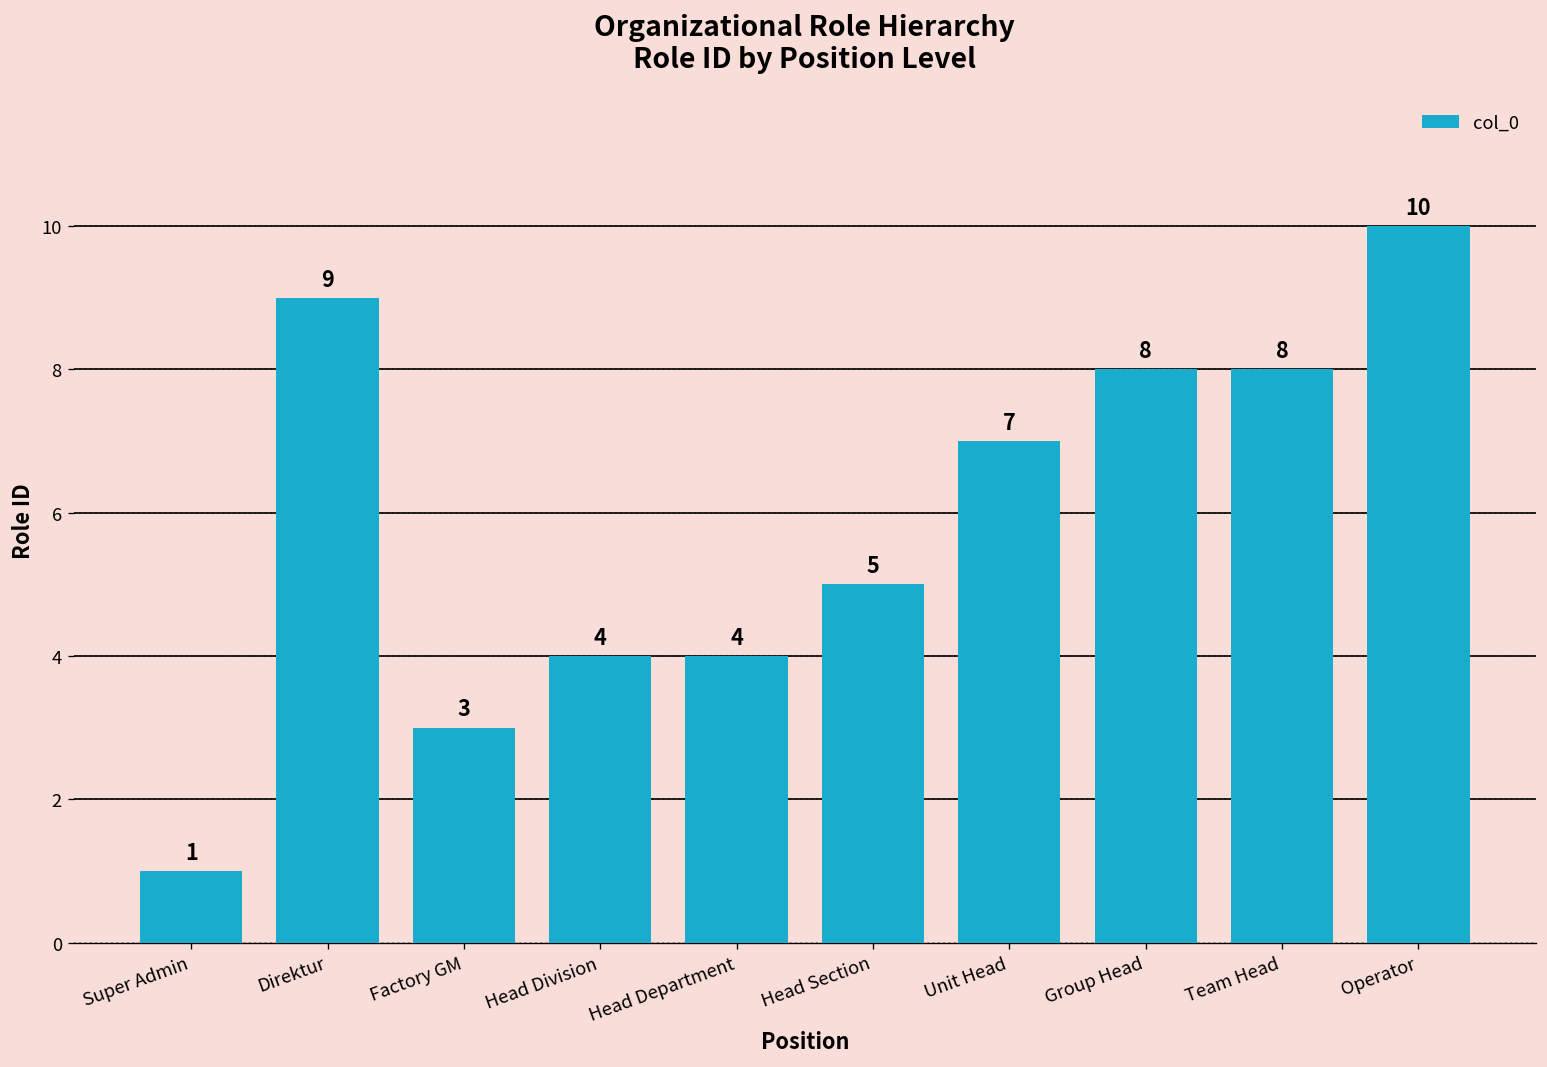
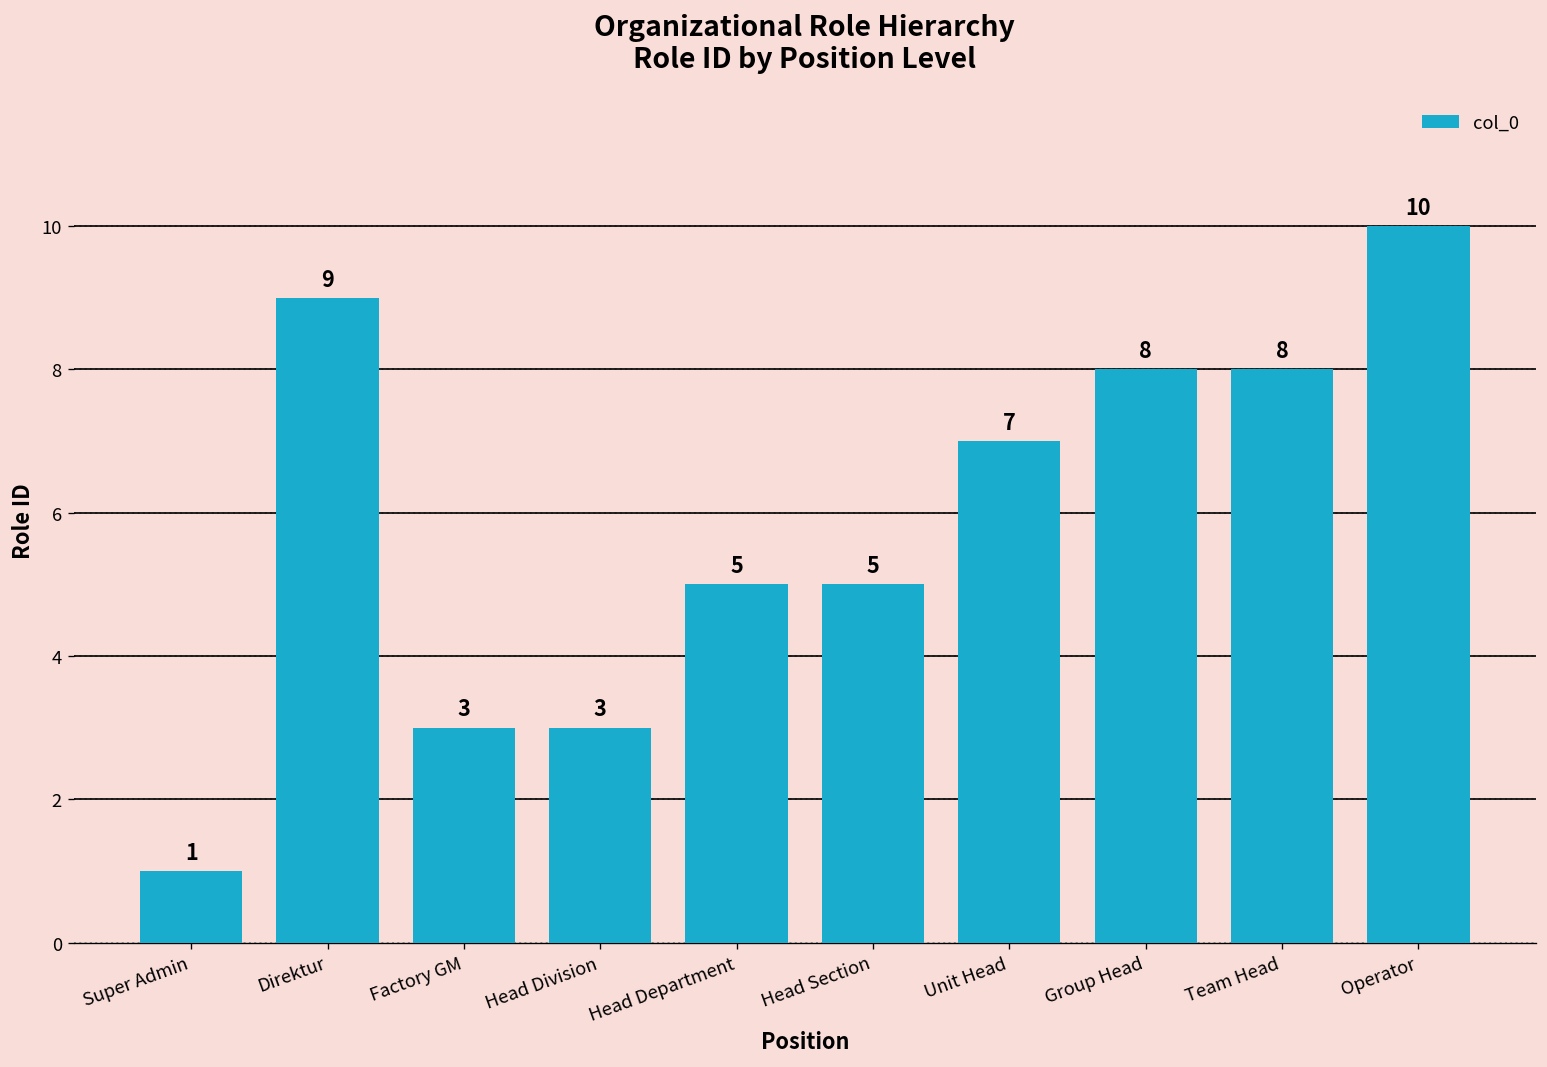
Head Division: 4 -> 3
Head Department: 4 -> 5
